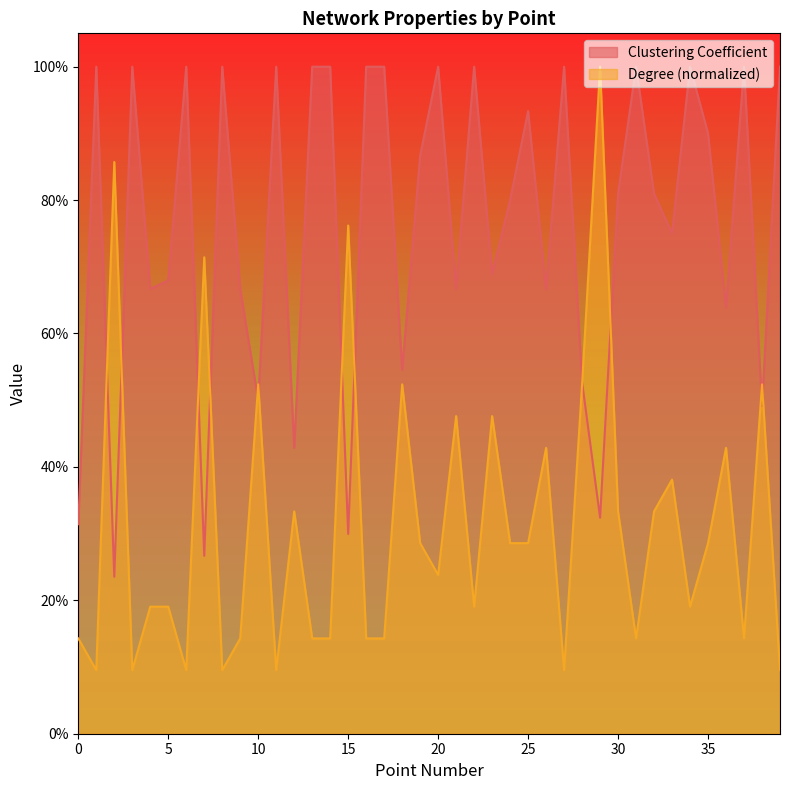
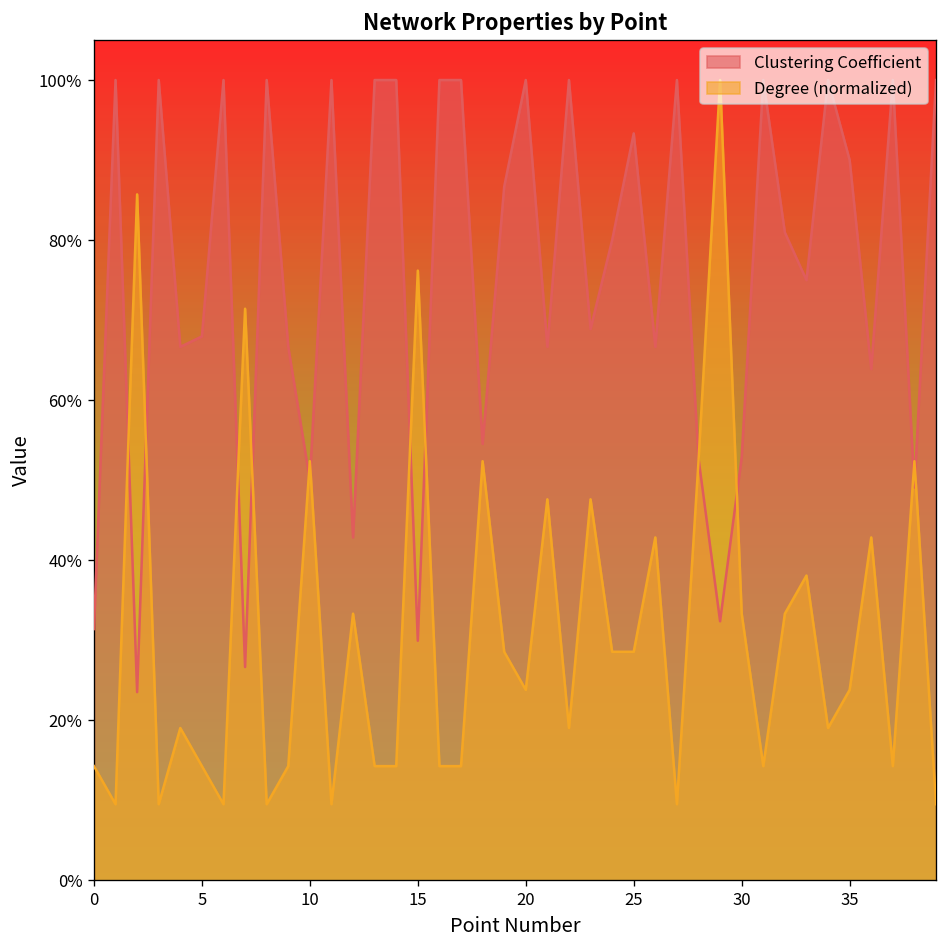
Degree (normalized), 5: 19% -> 14%
Clustering Coefficient, 30: 81% -> 53%
Degree (normalized), 35: 29% -> 24%
